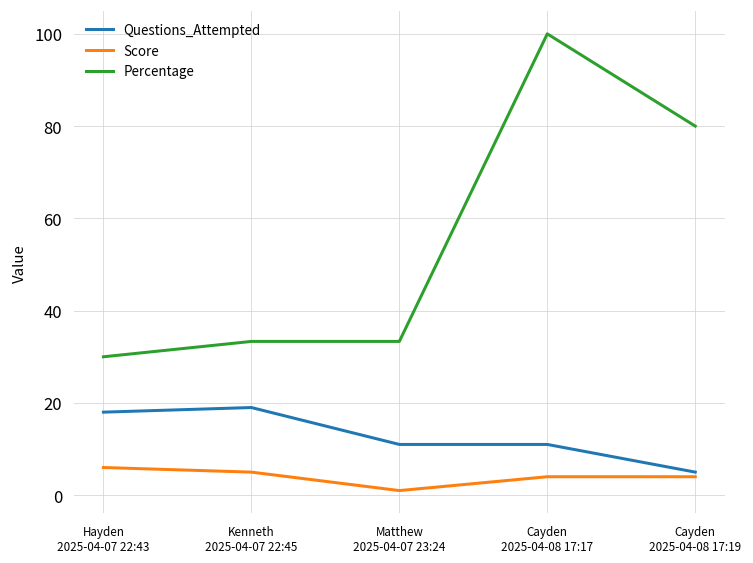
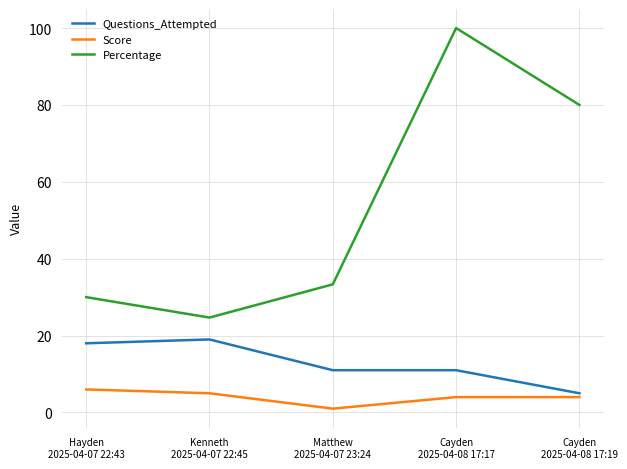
Percentage, Kenneth 2025-04-07 22:45: 33 -> 25
